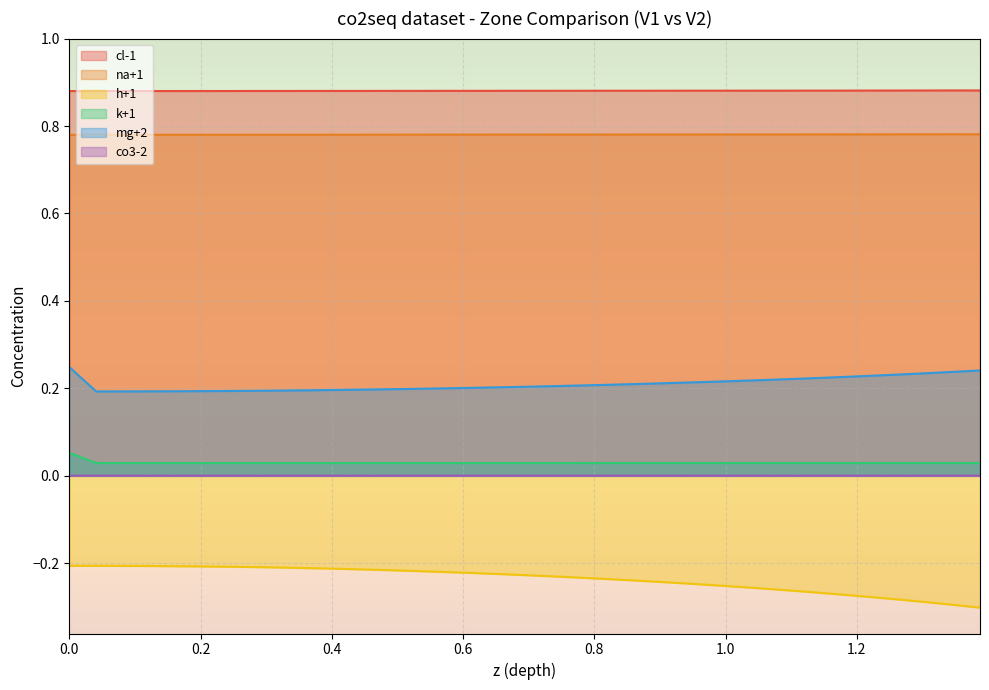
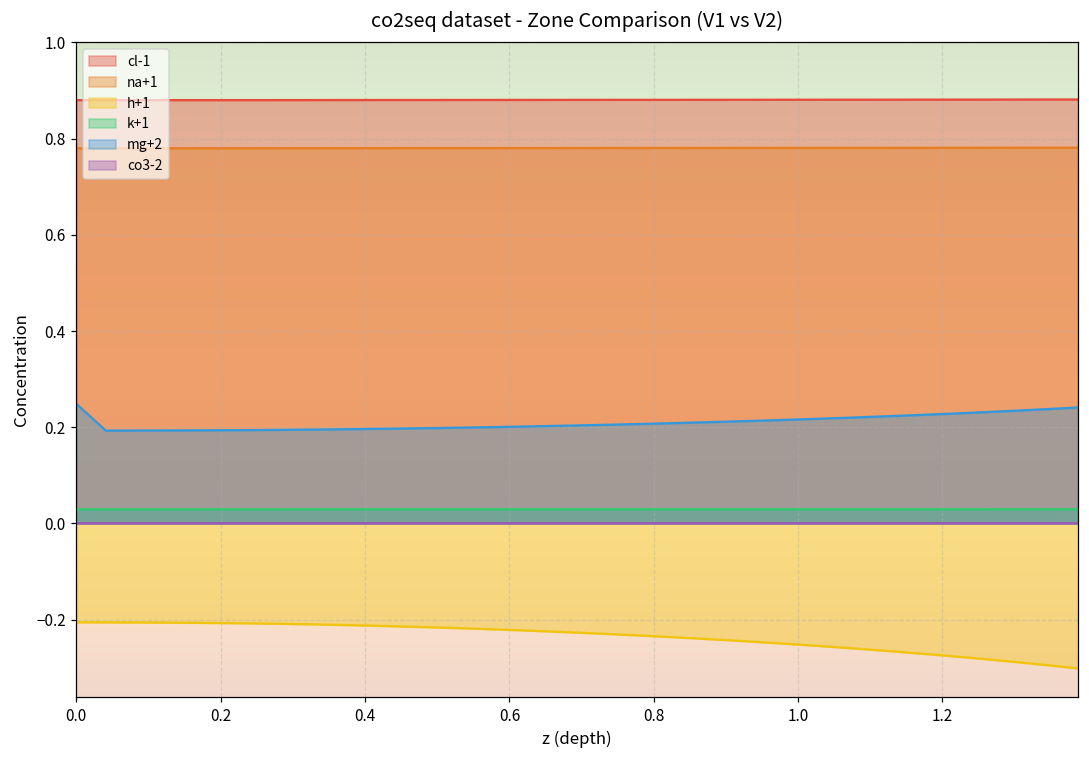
k+1, 0.0: 0.05 -> 0.03
